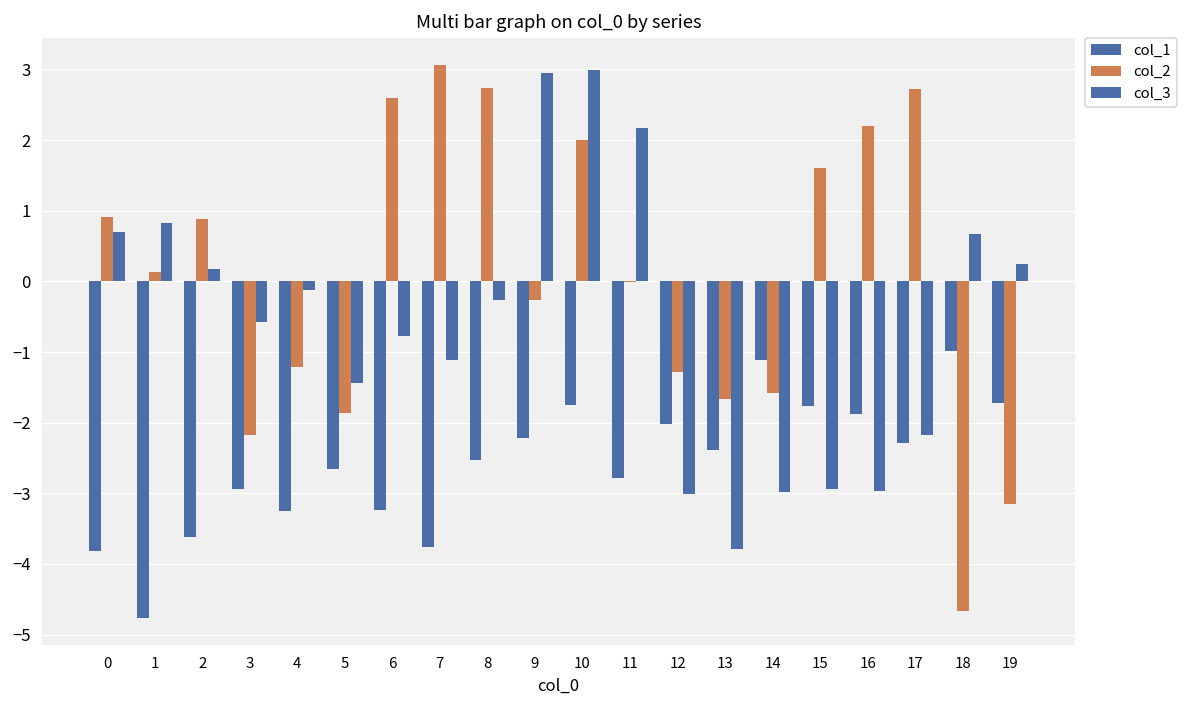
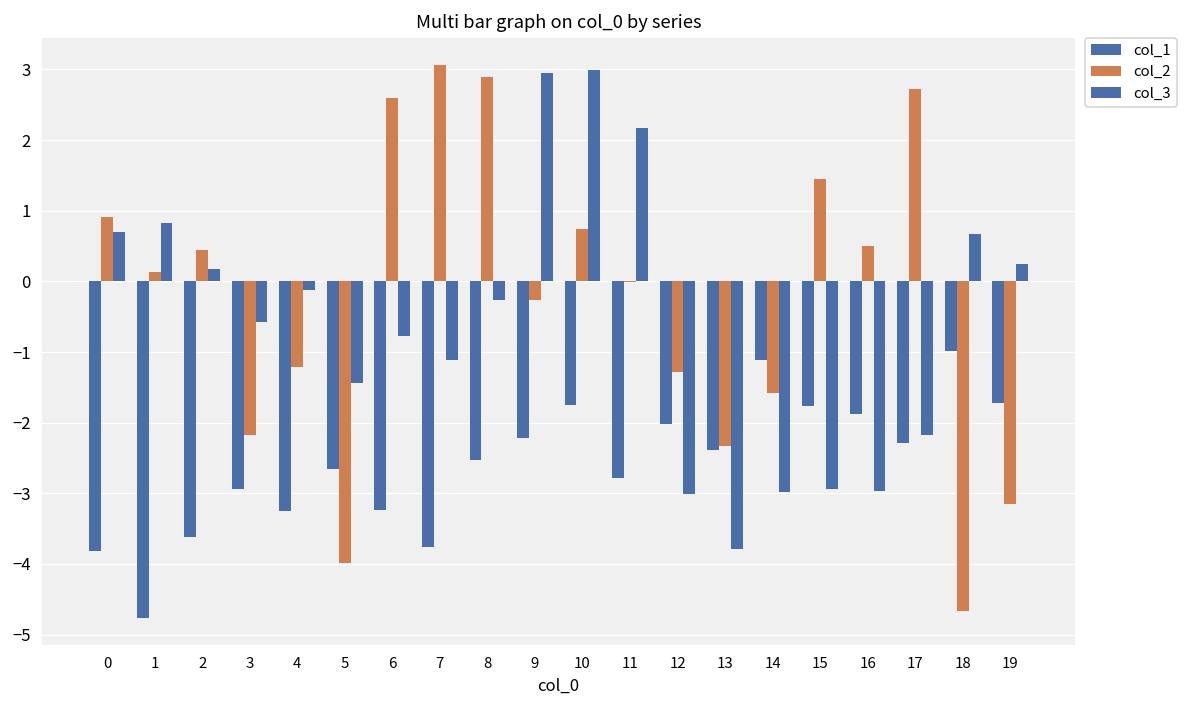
col_2, 2: 0.9 -> 0.4
col_2, 5: -1.9 -> -4.0
col_2, 8: 2.7 -> 2.9
col_2, 10: 2.0 -> 0.7
col_2, 13: -1.7 -> -2.3
col_2, 15: 1.6 -> 1.5
col_2, 16: 2.2 -> 0.5
